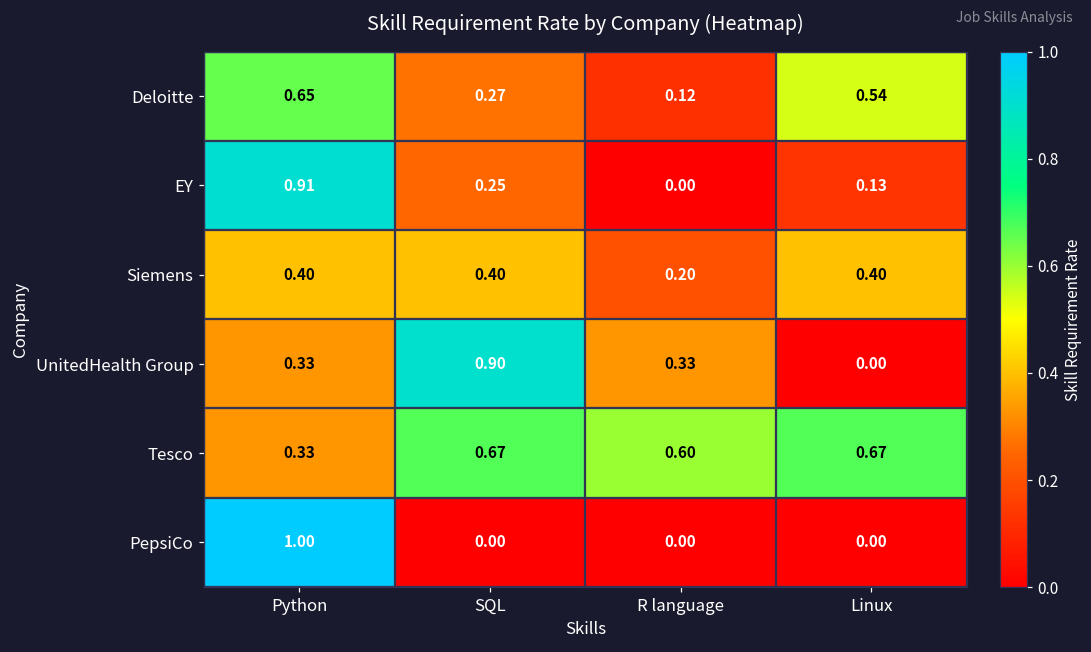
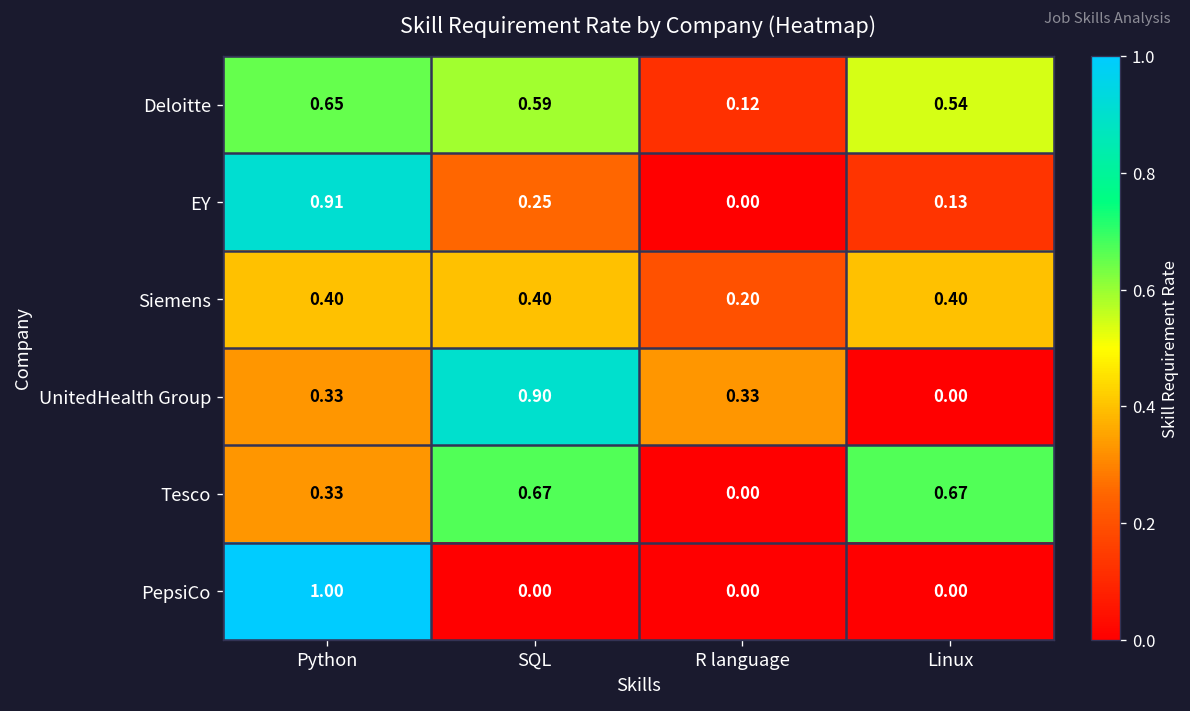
Deloitte, SQL: 0.27 -> 0.59
Tesco, R language: 0.60 -> 0.00
